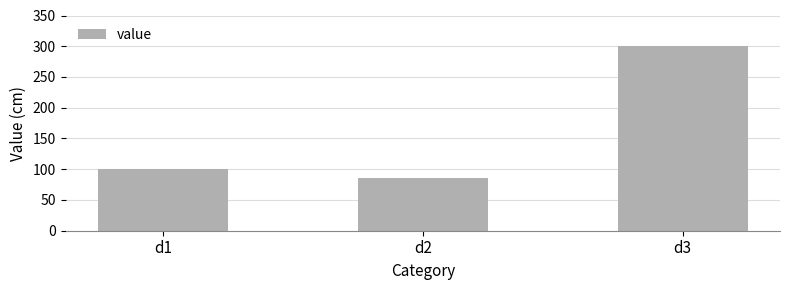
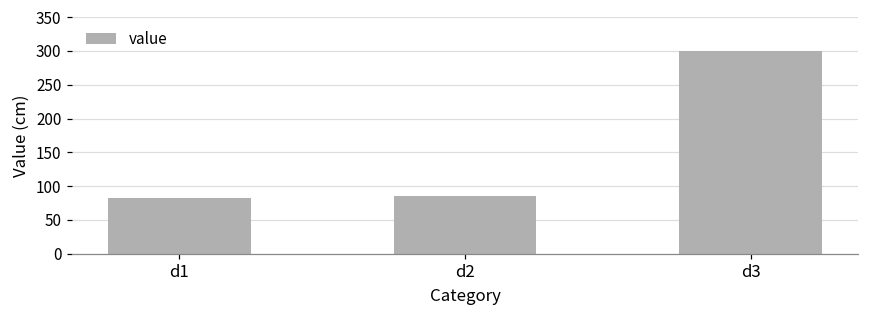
d1: 100 -> 80
